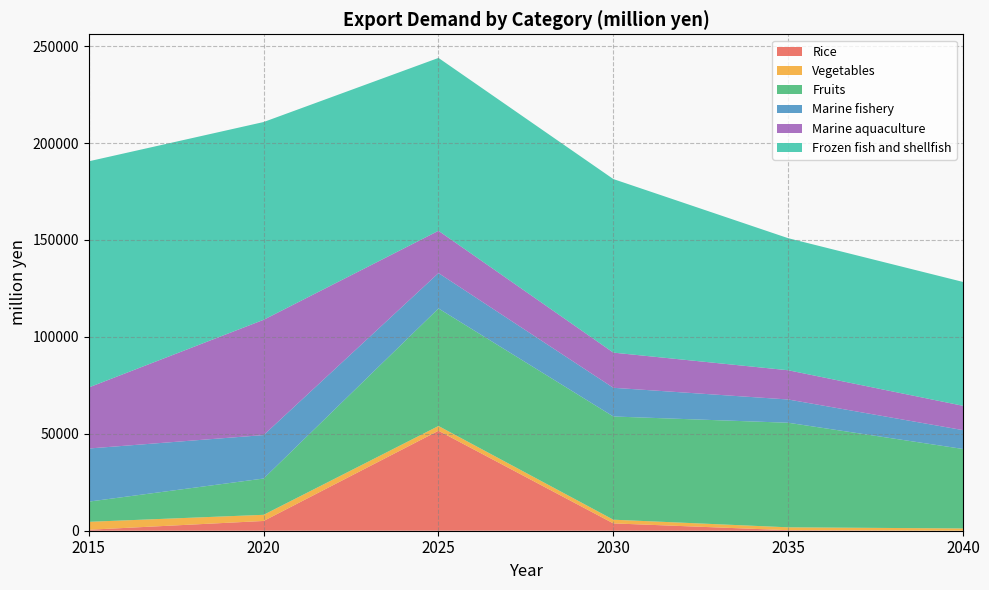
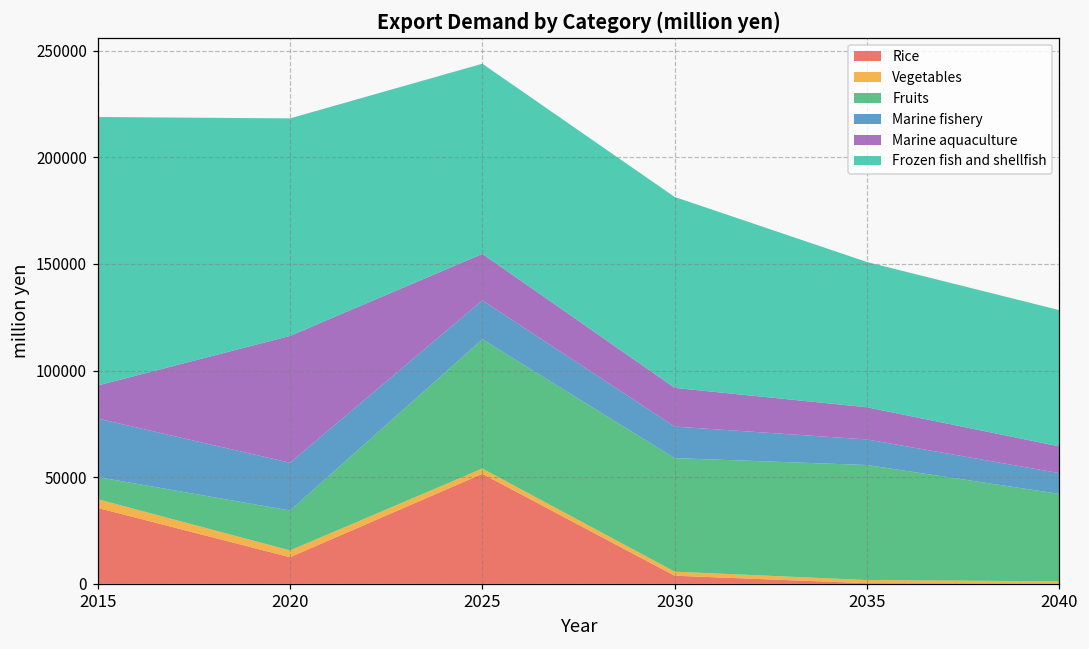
Rice, 2015: 1000 -> 36000
Marine aquaculture, 2015: 31000 -> 16000
Frozen fish and shellfish, 2015: 117000 -> 126000
Rice, 2020: 5000 -> 12000
